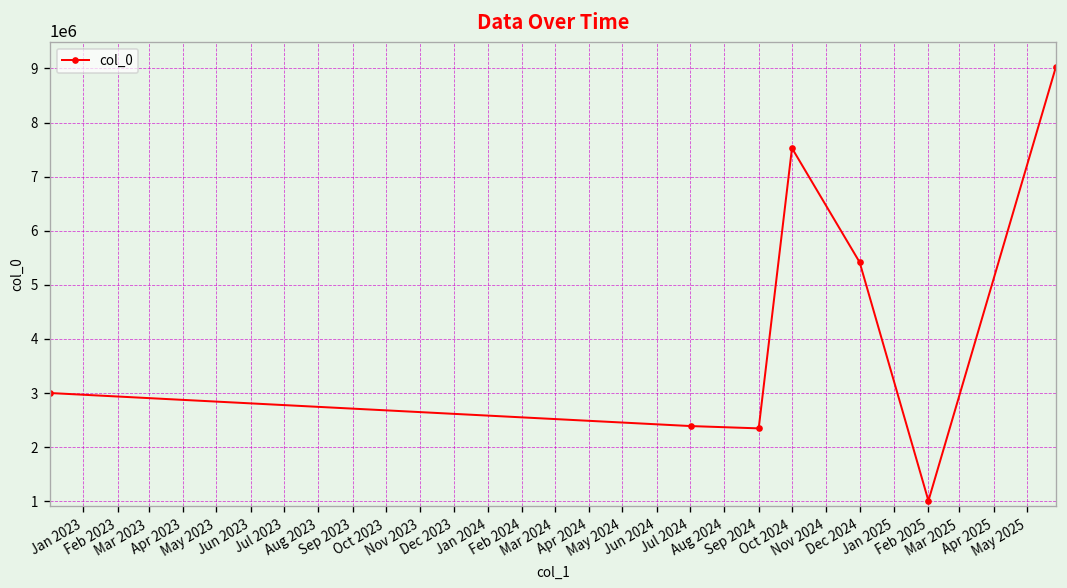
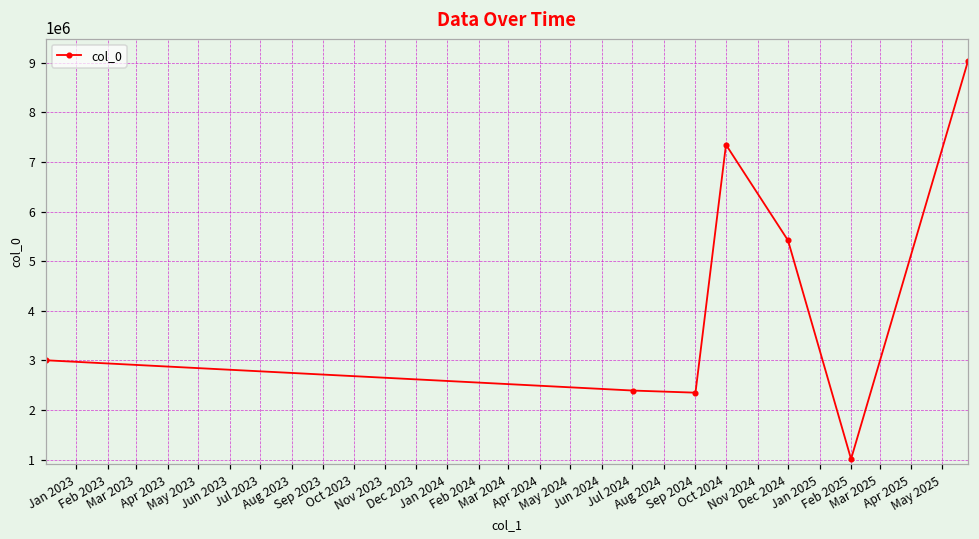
Oct 2024: 7500000 -> 7300000
